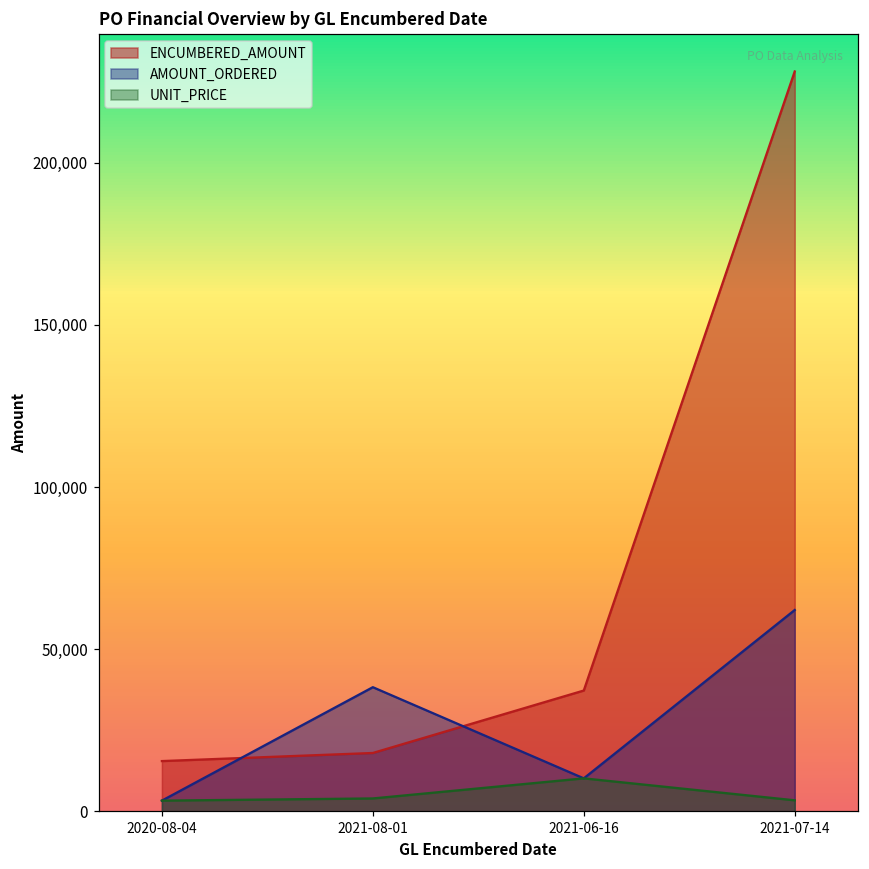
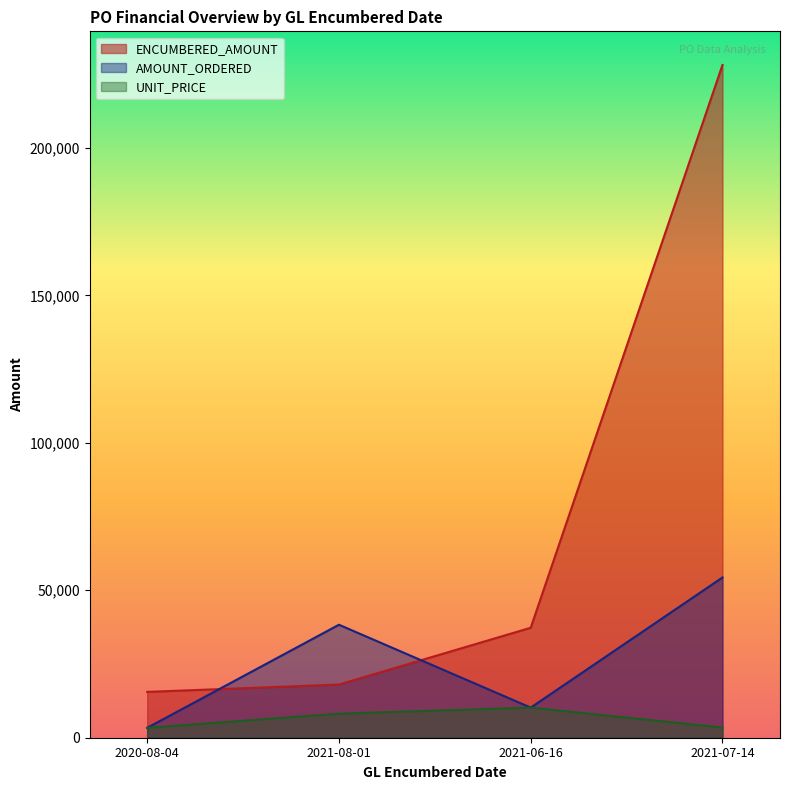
UNIT_PRICE, 2021-08-01: 4,000 -> 8,000
AMOUNT_ORDERED, 2021-07-14: 62,000 -> 54,000
